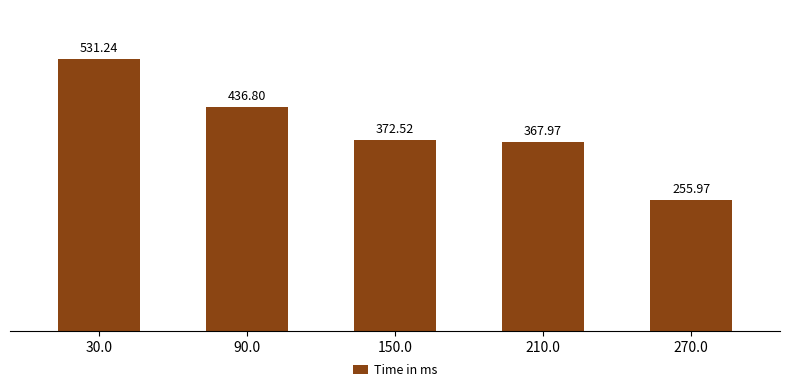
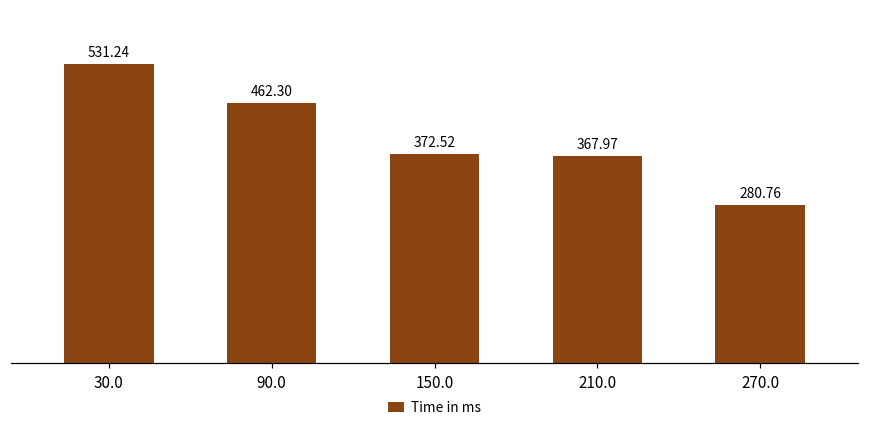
90.0: 436.80 -> 462.30
270.0: 255.97 -> 280.76
